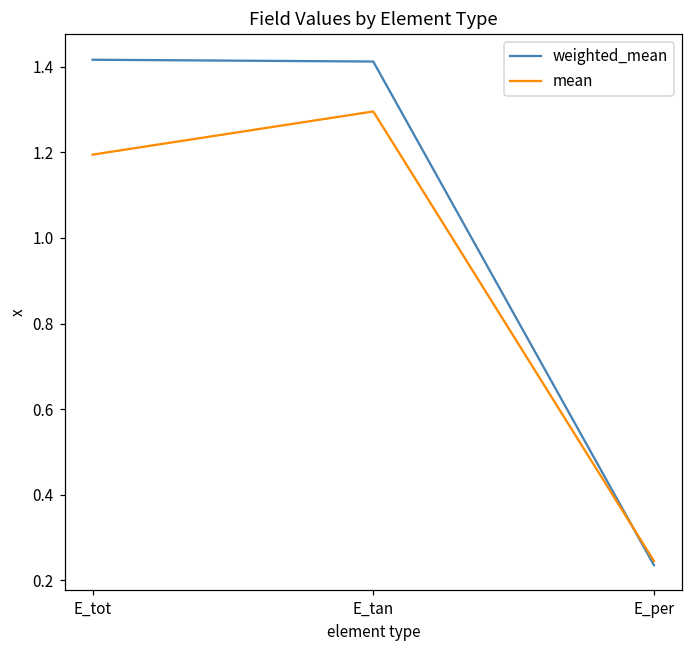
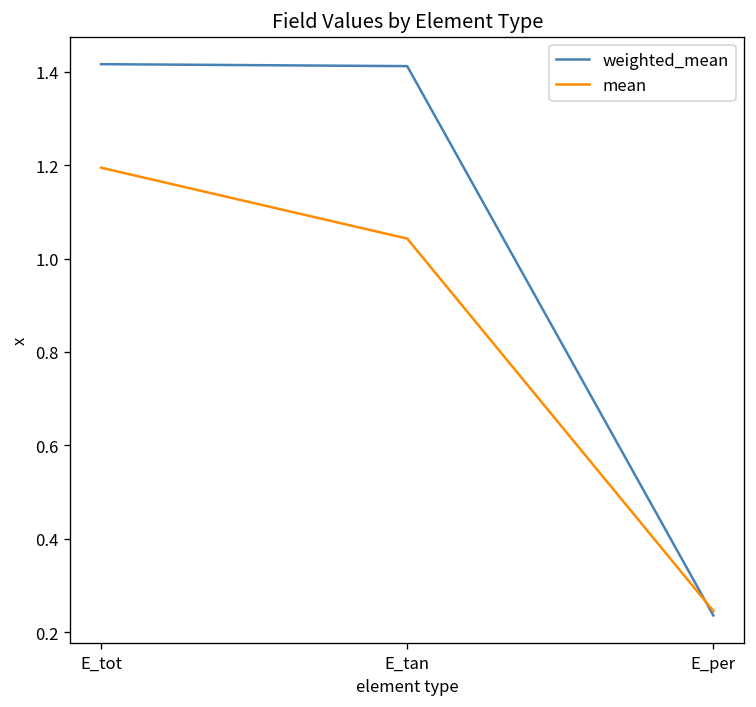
mean, E_tan: 1.30 -> 1.04
